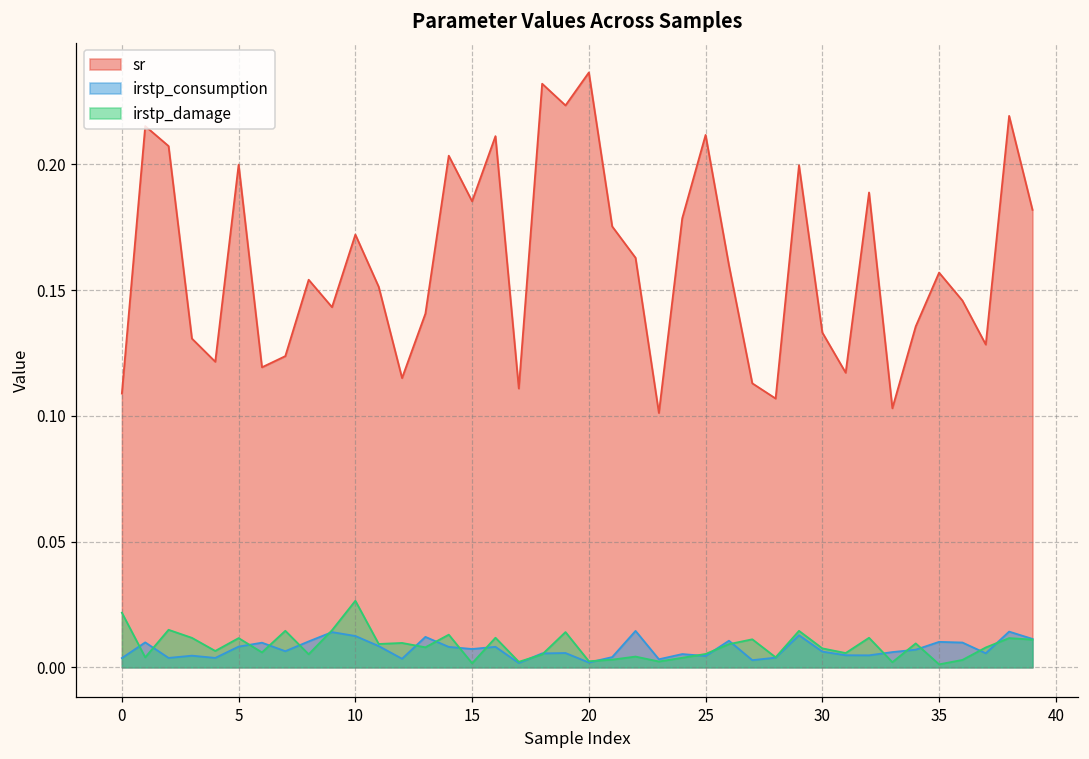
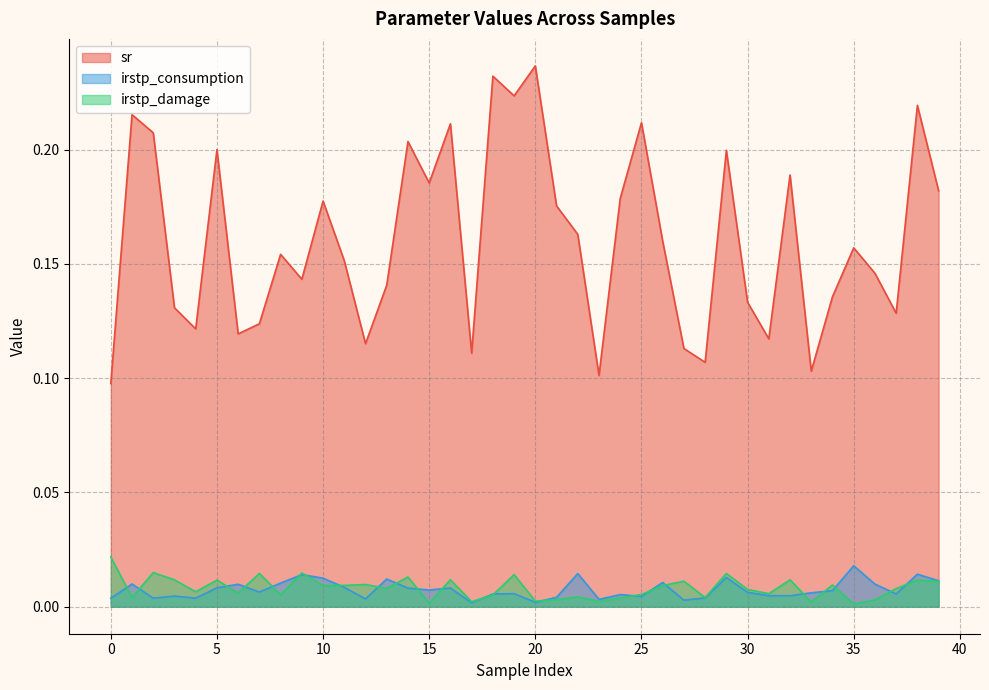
sr, 0: 0.109 -> 0.098
sr, 10: 0.172 -> 0.177
irstp_damage, 10: 0.026 -> 0.009
irstp_consumption, 35: 0.010 -> 0.018
